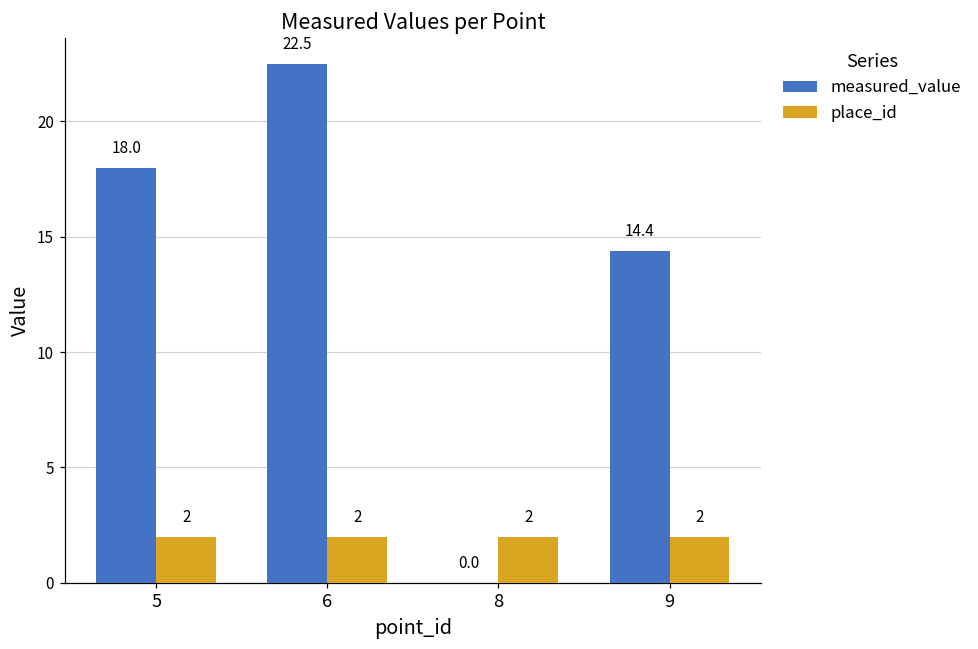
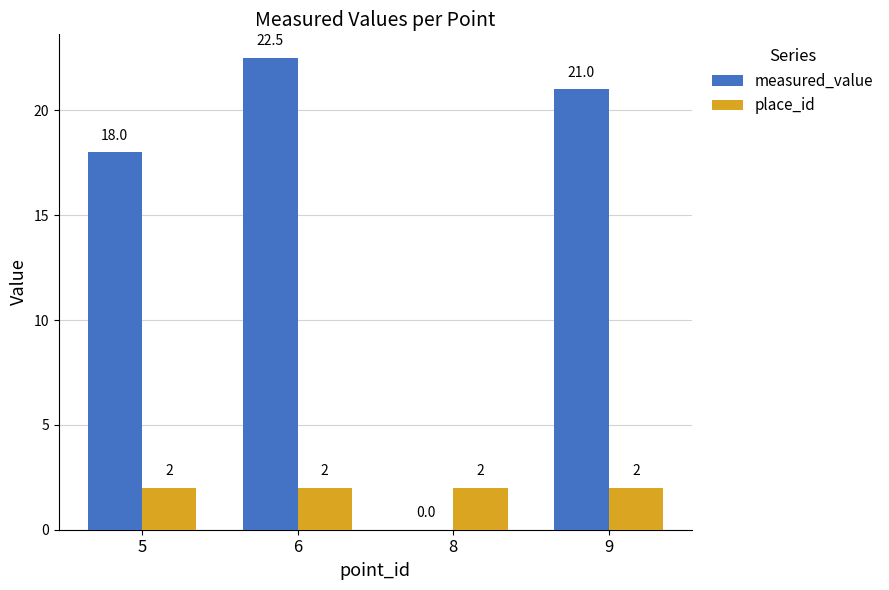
measured_value, 9: 14.4 -> 21.0
